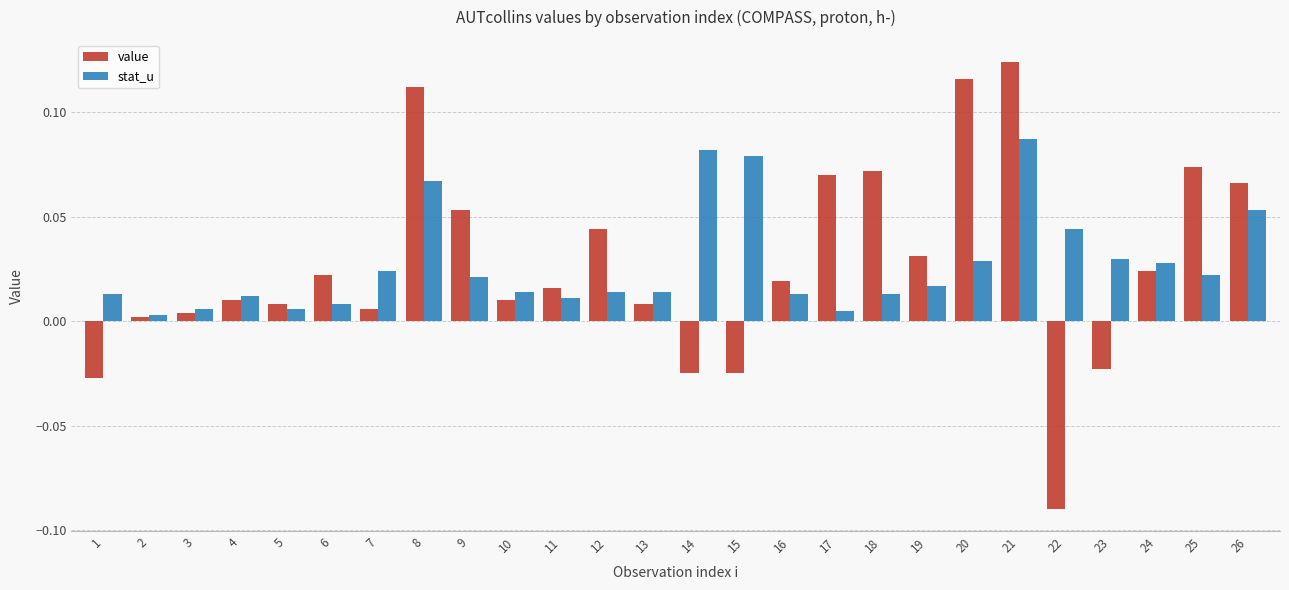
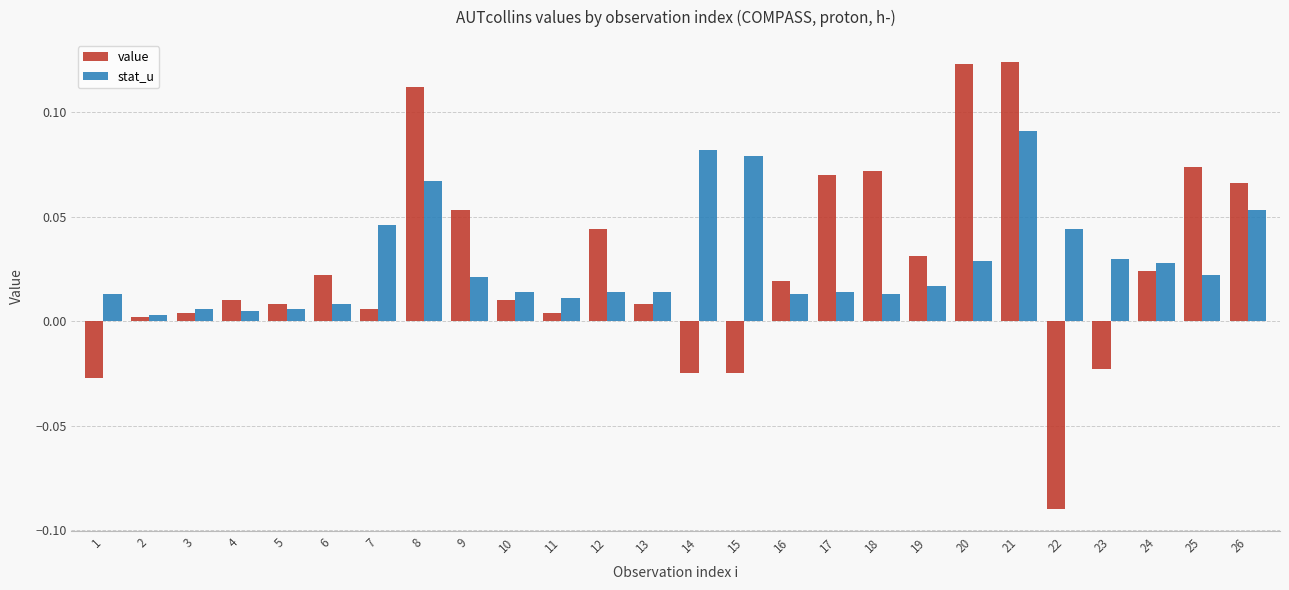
stat_u, 4: 0.012 -> 0.005
stat_u, 7: 0.024 -> 0.046
value, 11: 0.016 -> 0.004
stat_u, 17: 0.005 -> 0.014
value, 20: 0.116 -> 0.123
stat_u, 21: 0.087 -> 0.091
